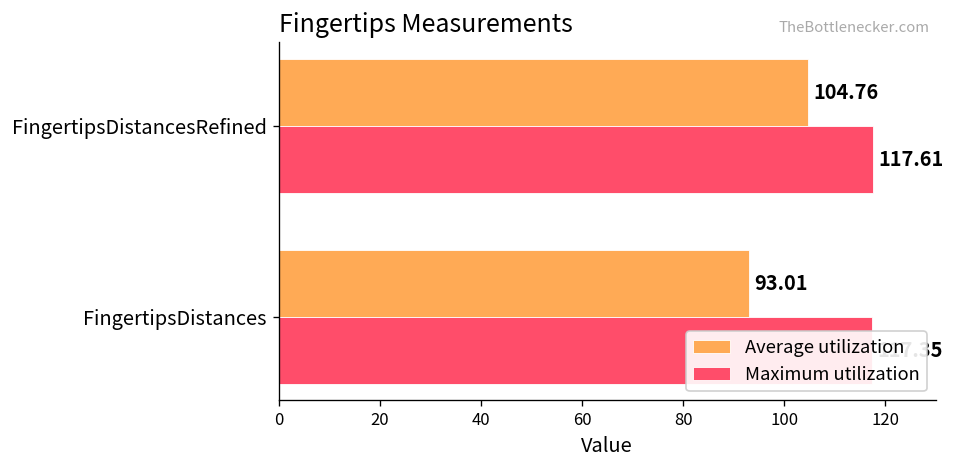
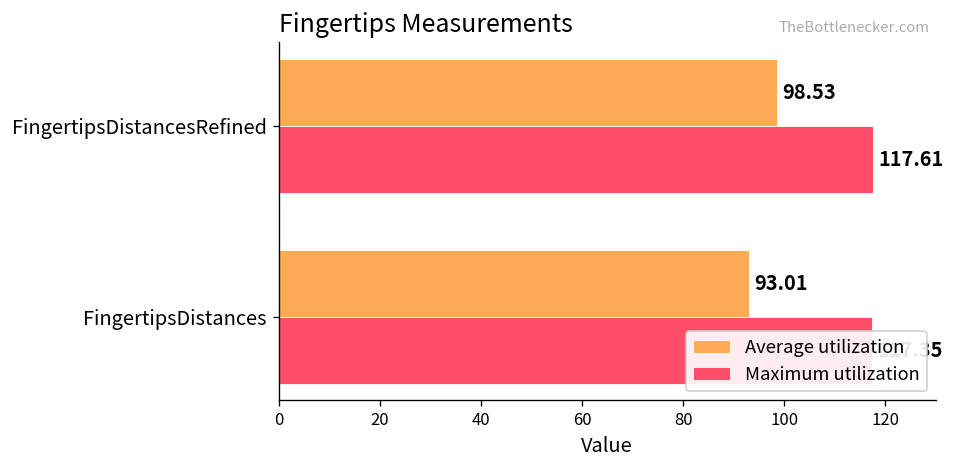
Average utilization, FingertipsDistancesRefined: 104.76 -> 98.53
